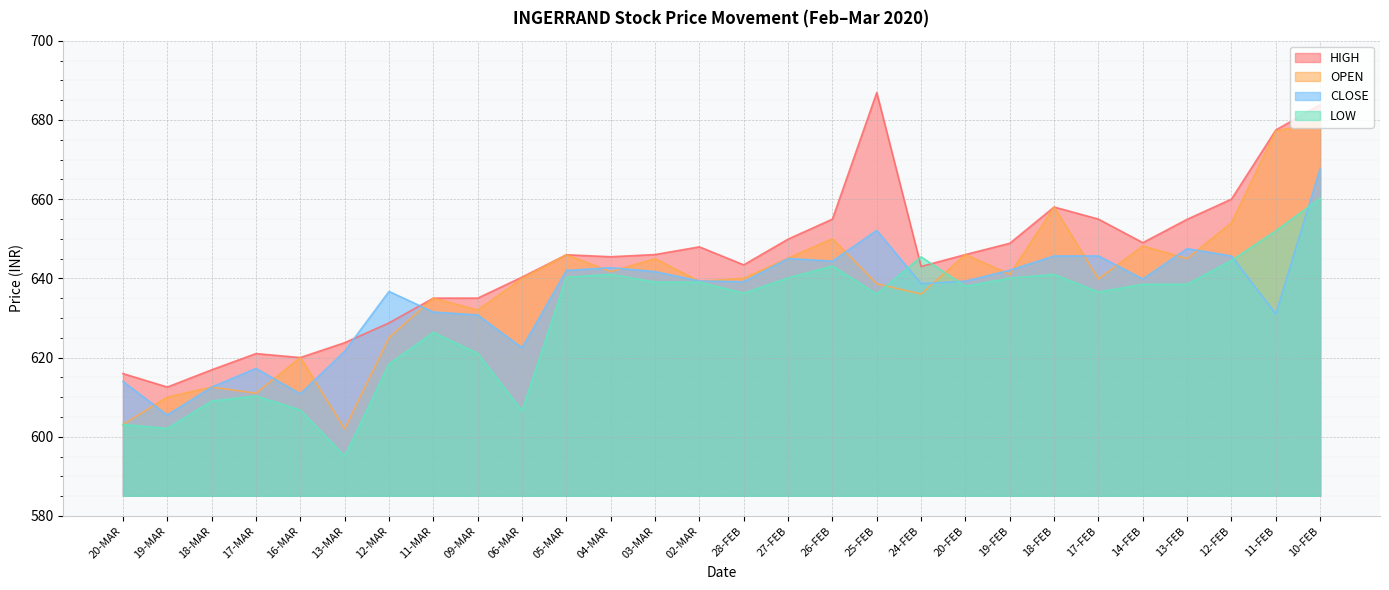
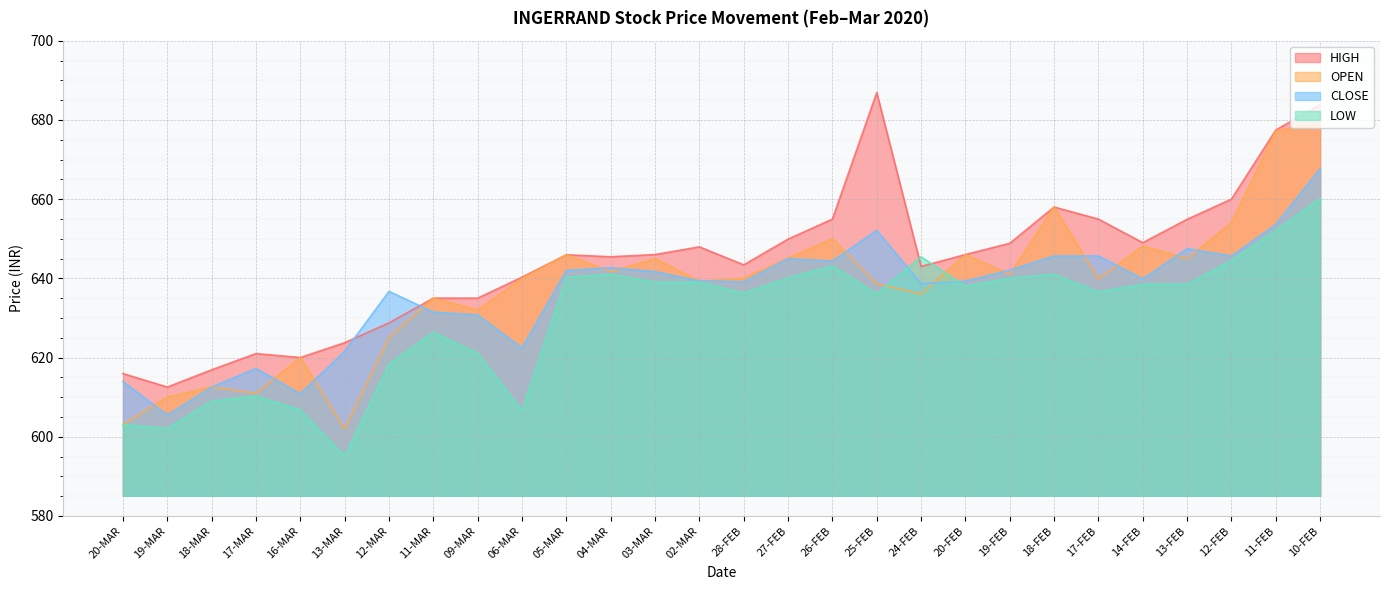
CLOSE, 11-FEB: 631 -> 654
